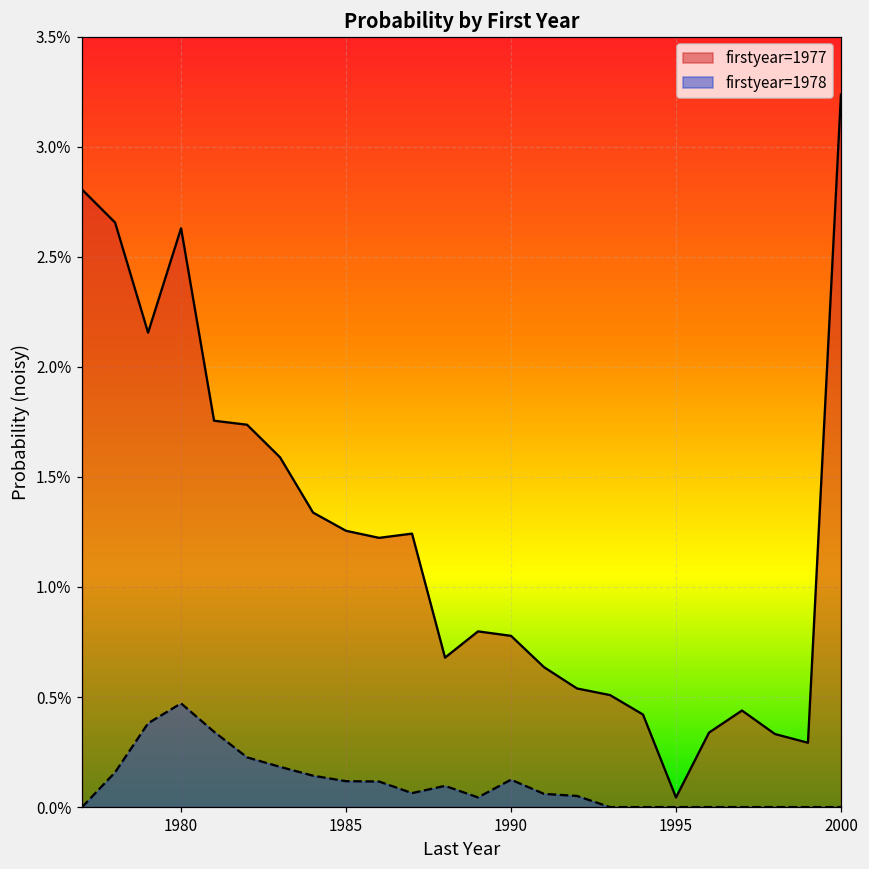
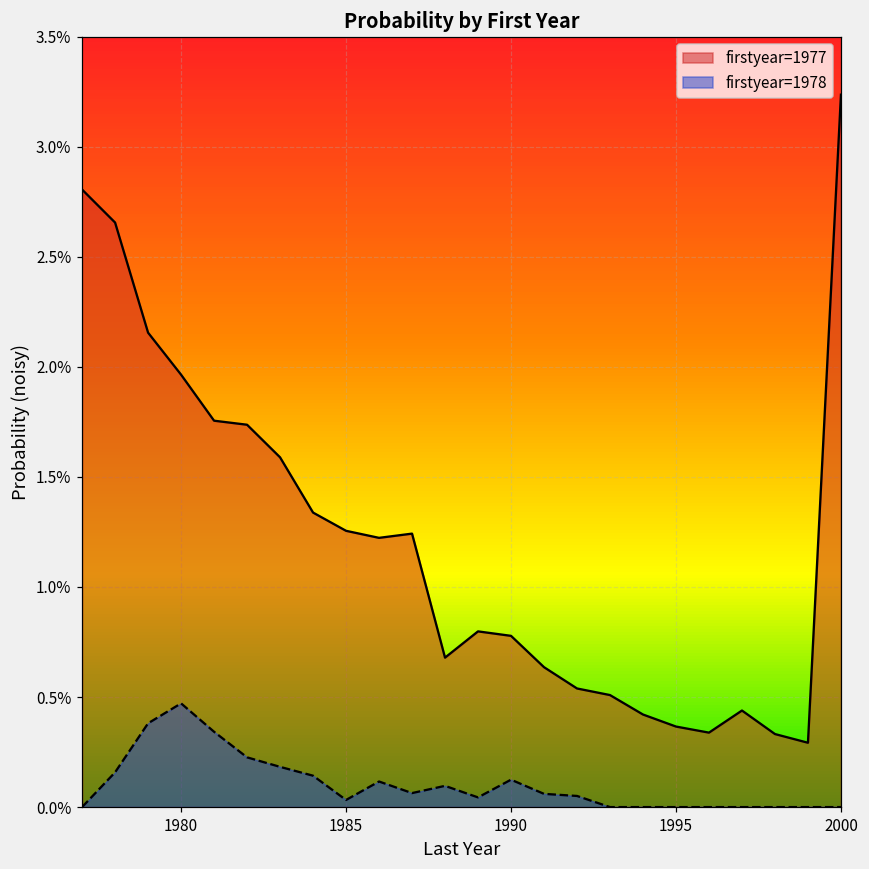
firstyear=1977, 1980: 2.63% -> 1.96%
firstyear=1978, 1985: 0.12% -> 0.03%
firstyear=1977, 1995: 0.04% -> 0.37%
